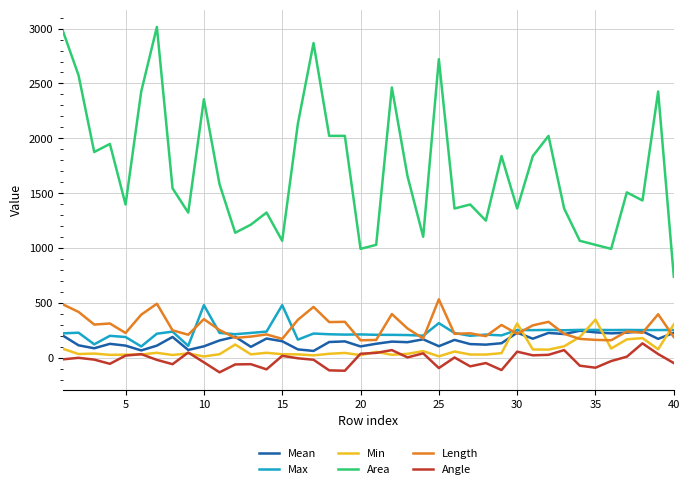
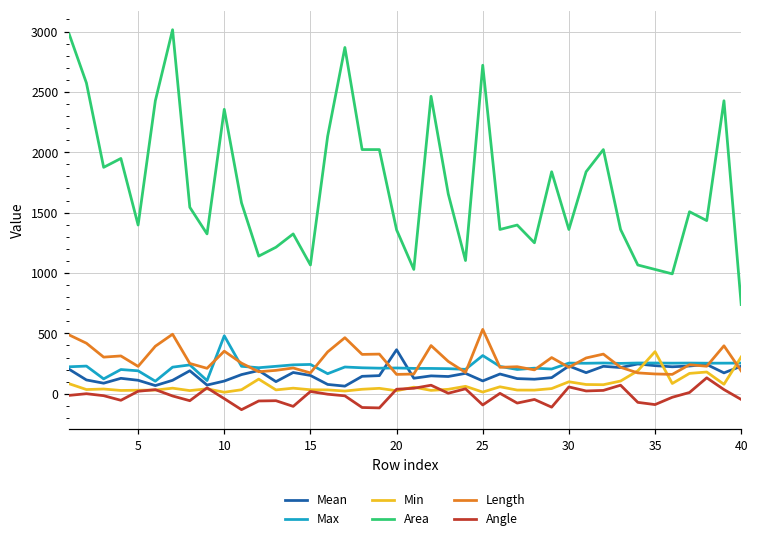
Max, 15: 480 -> 240
Mean, 20: 100 -> 360
Area, 20: 990 -> 1360
Min, 30: 310 -> 100
